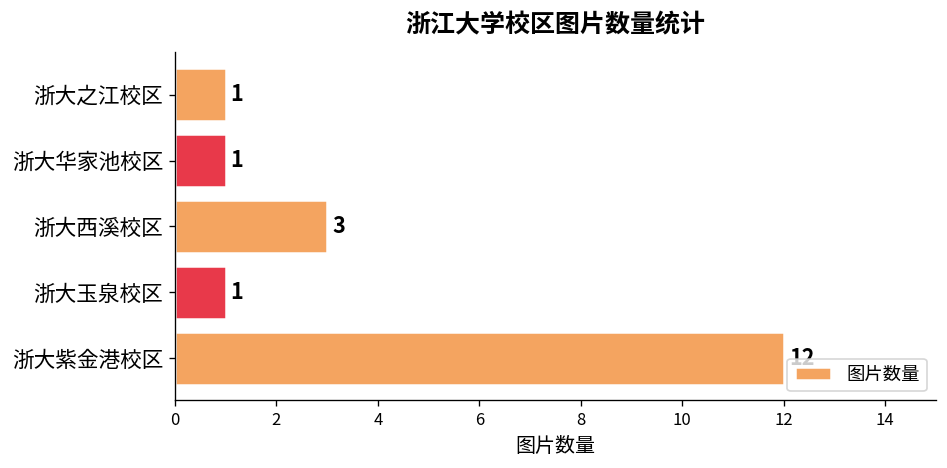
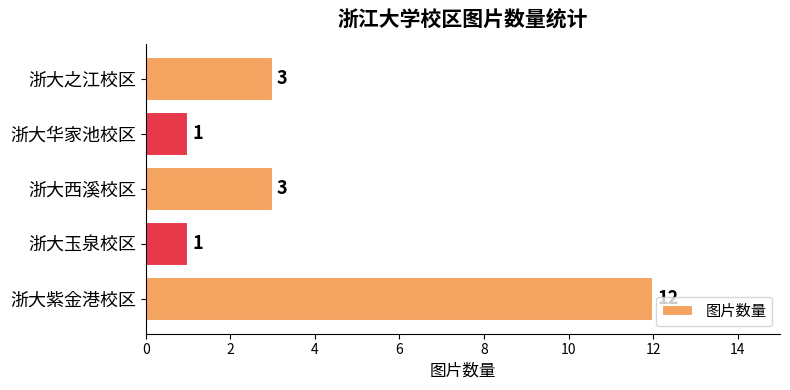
浙大之江校区: 1 -> 3
